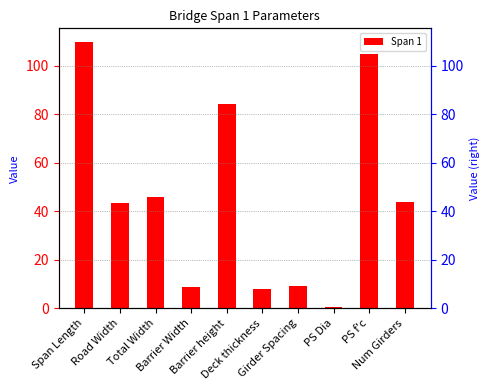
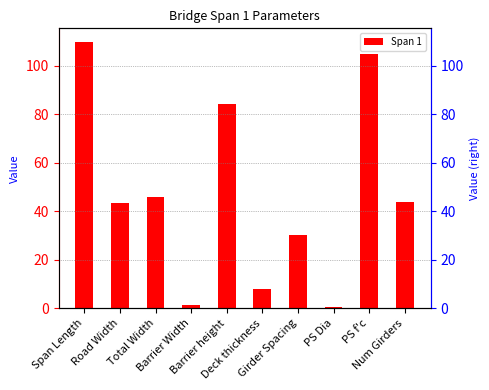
Barrier Width: 9 -> 1
Girder Spacing: 9 -> 30
